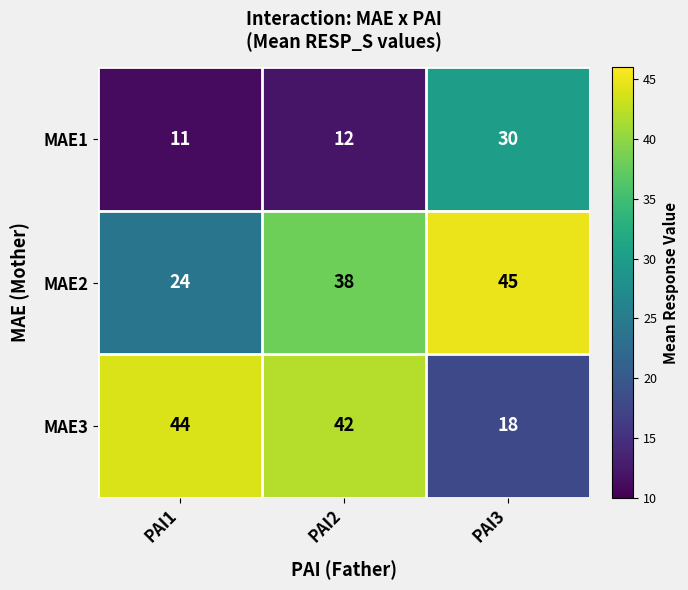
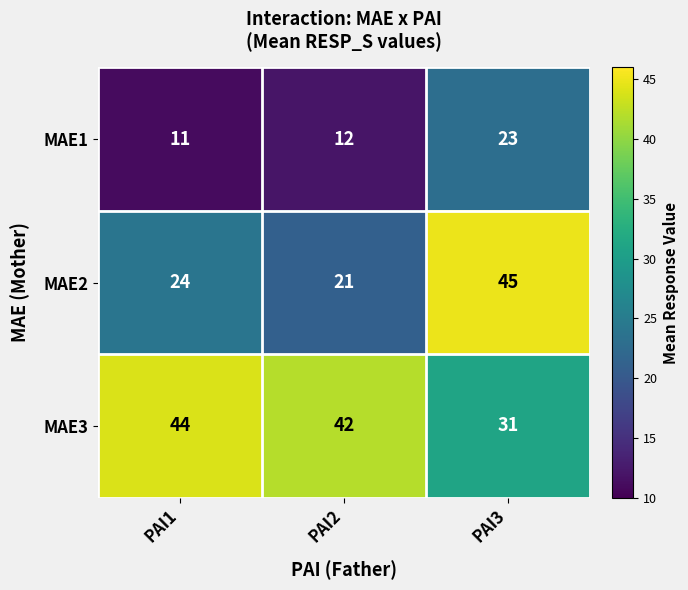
MAE1, PAI3: 30 -> 23
MAE2, PAI2: 38 -> 21
MAE3, PAI3: 18 -> 31
